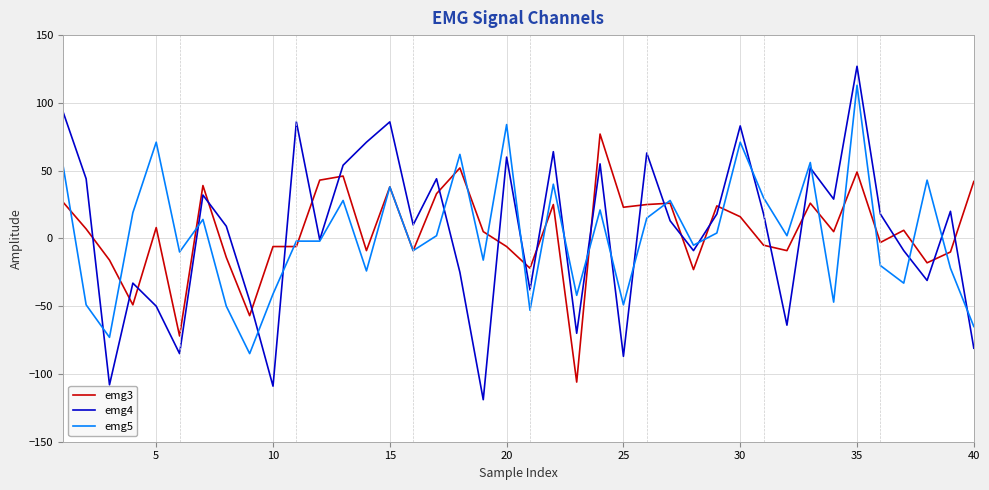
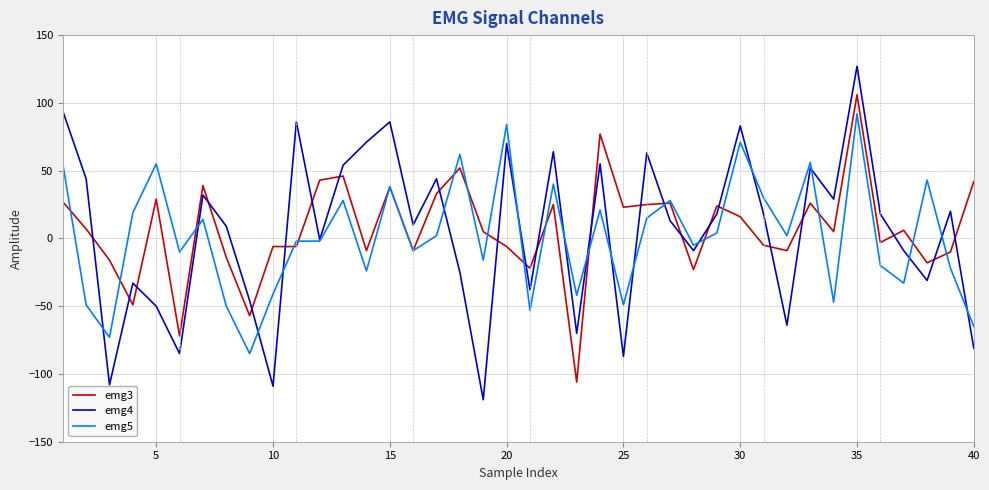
emg3, 5: 8 -> 29
emg5, 5: 71 -> 55
emg4, 20: 60 -> 70
emg3, 35: 49 -> 106
emg5, 35: 113 -> 92
